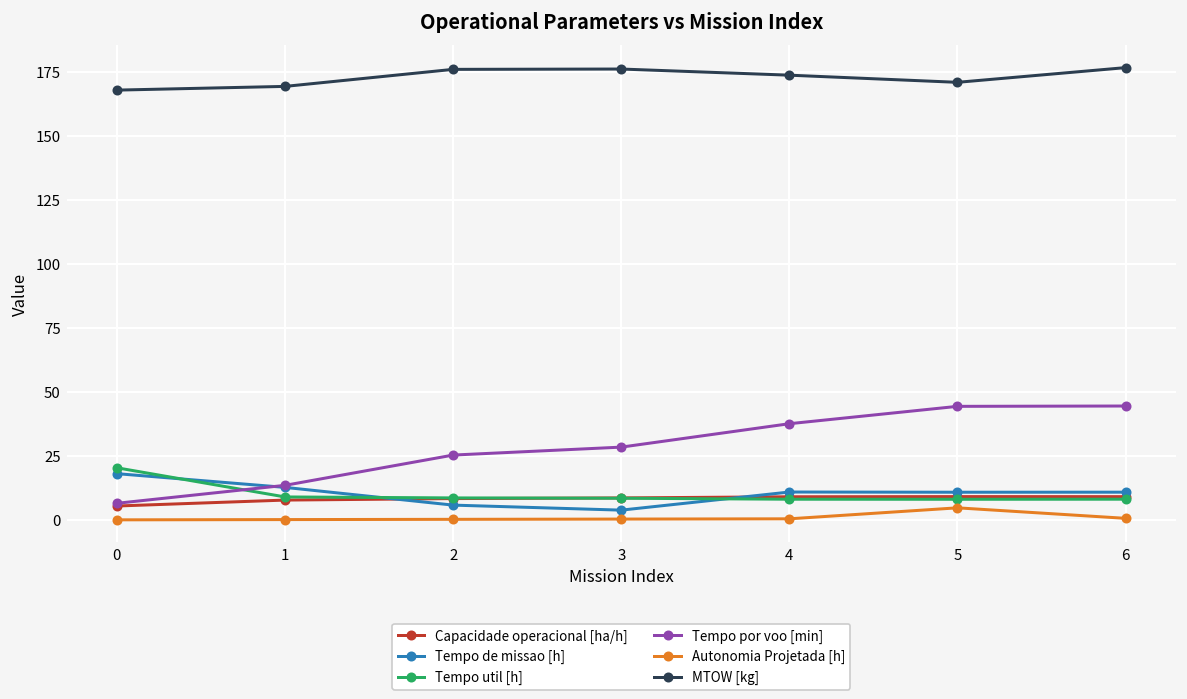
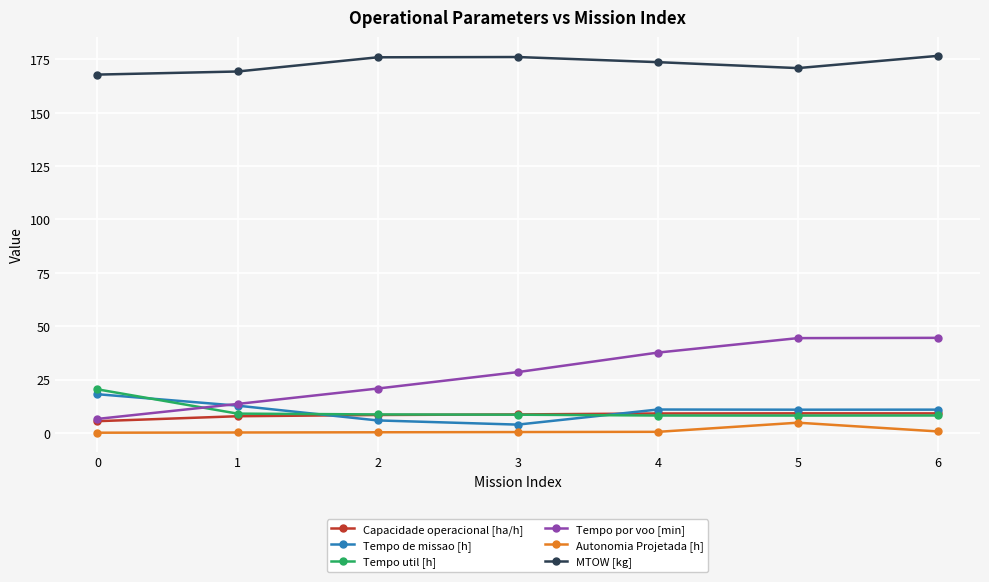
Tempo por voo [min], 2: 25 -> 21
